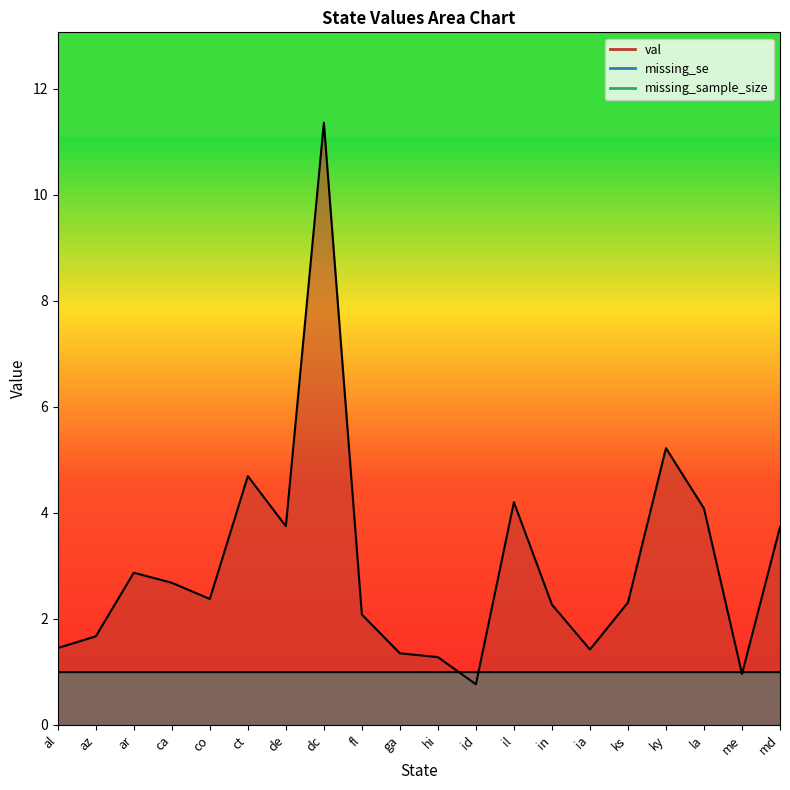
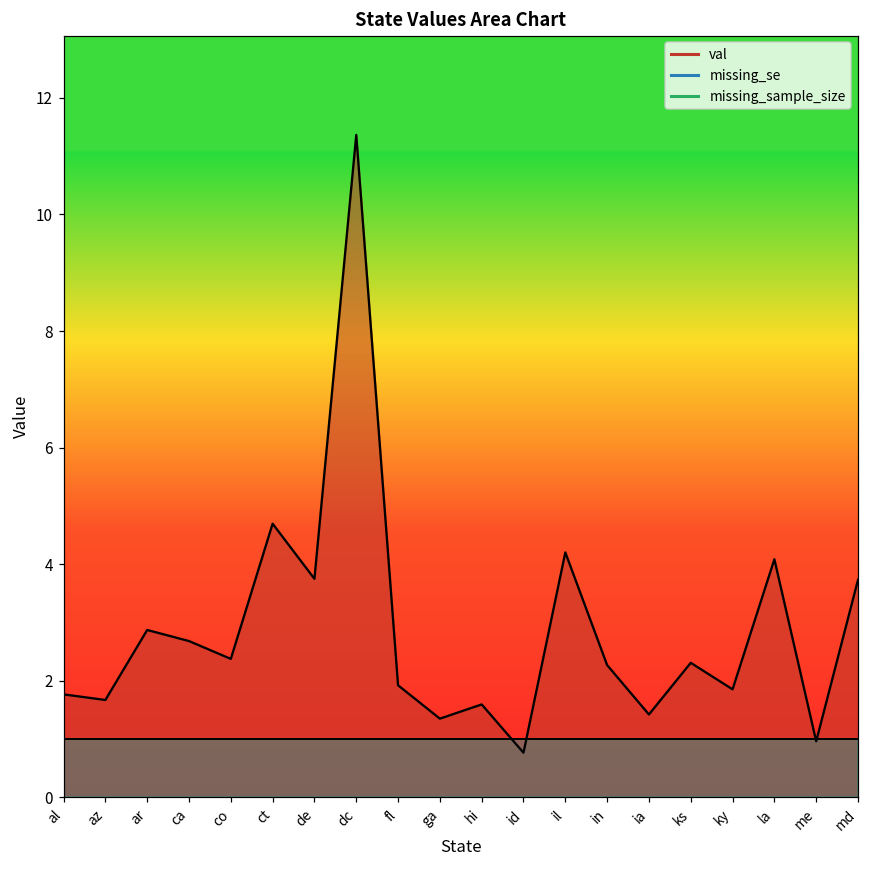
val, al: 1.5 -> 1.8
val, fl: 2.1 -> 1.9
val, hi: 1.3 -> 1.6
val, ky: 5.2 -> 1.9
